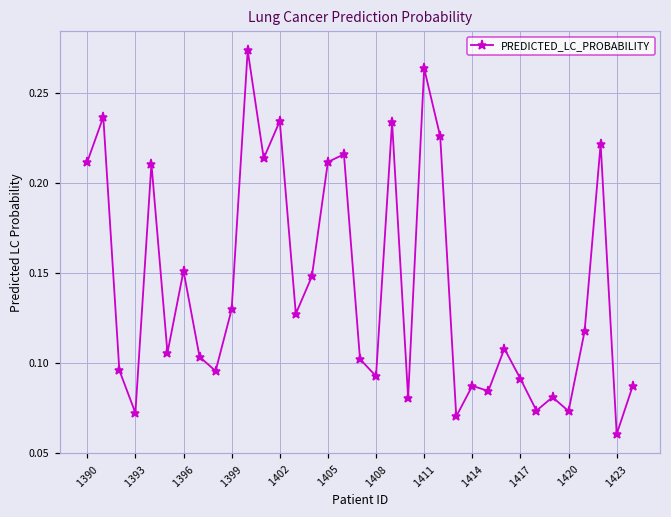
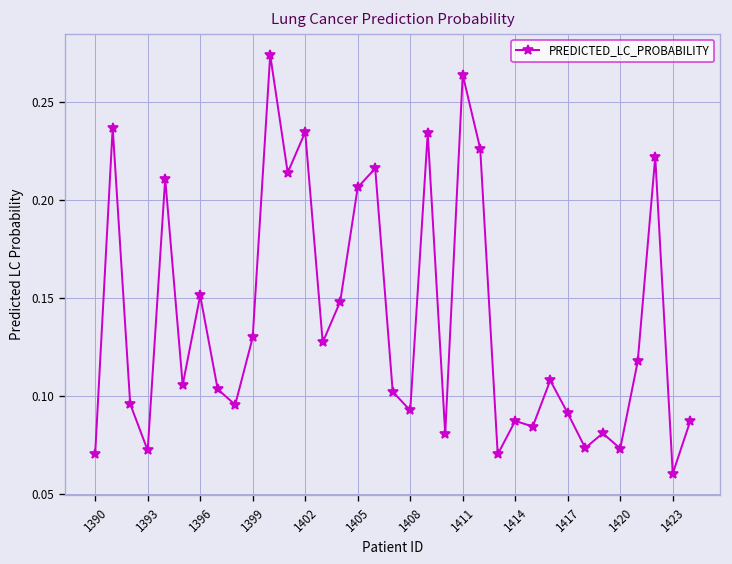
1390: 0.212 -> 0.071
1405: 0.212 -> 0.206
